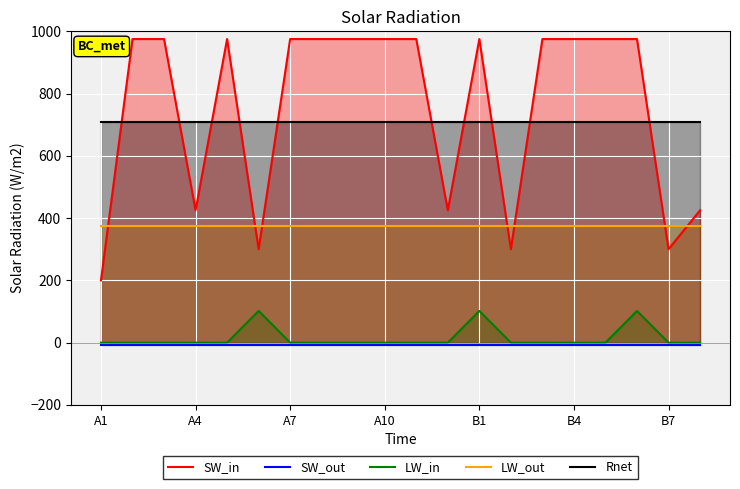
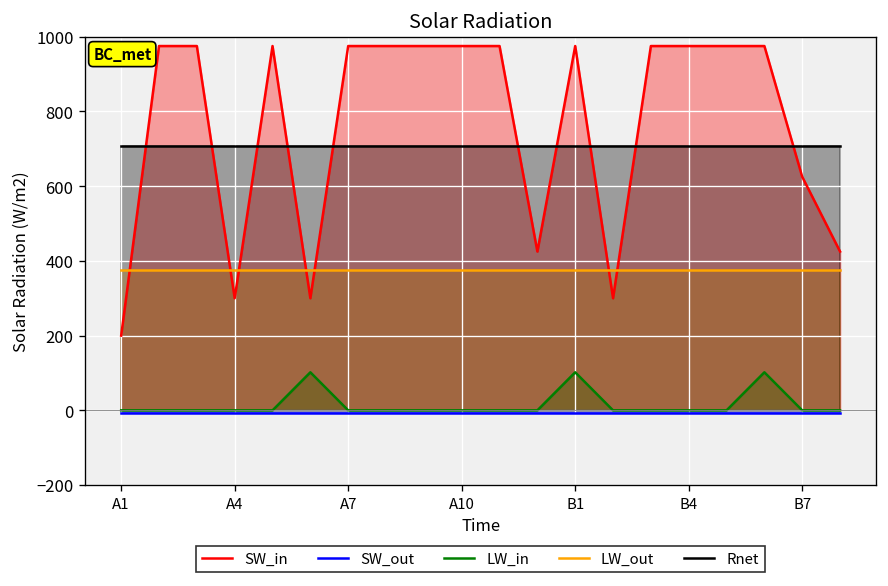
SW_in, A4: 430 -> 300
SW_in, B7: 300 -> 630
